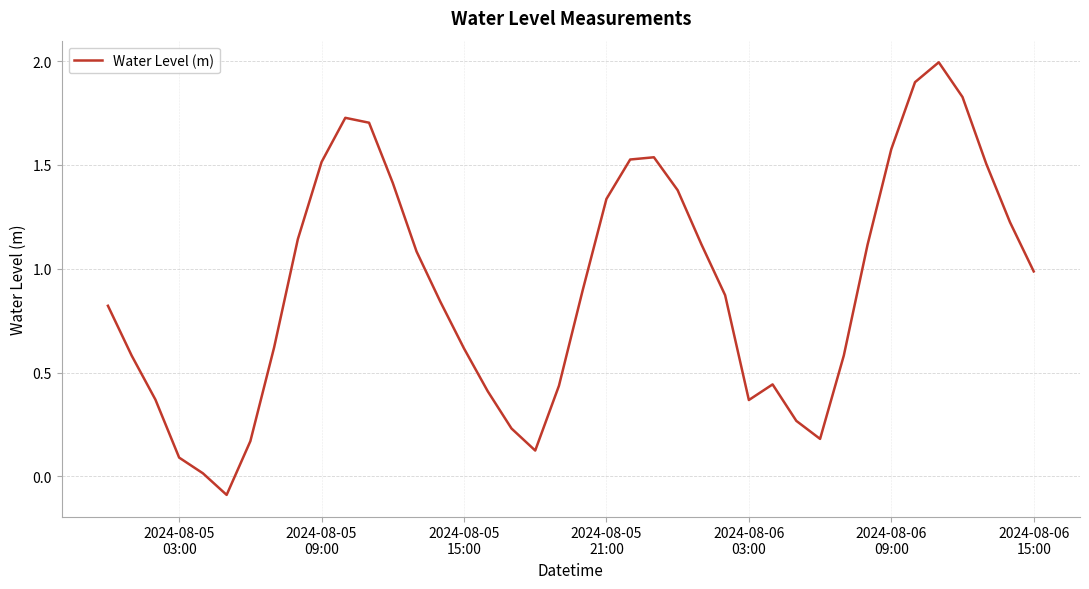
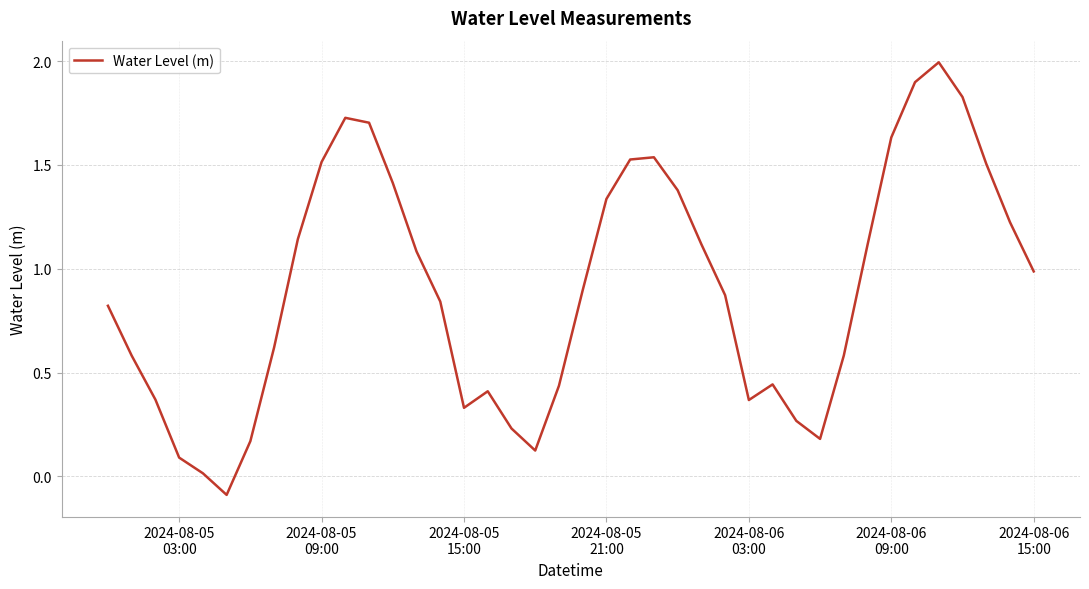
2024-08-05 15:00: 0.62 -> 0.33
2024-08-06 09:00: 1.58 -> 1.63
